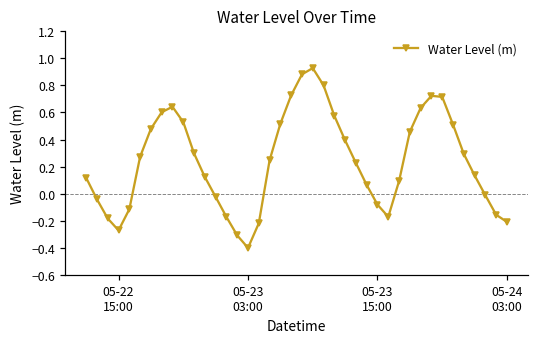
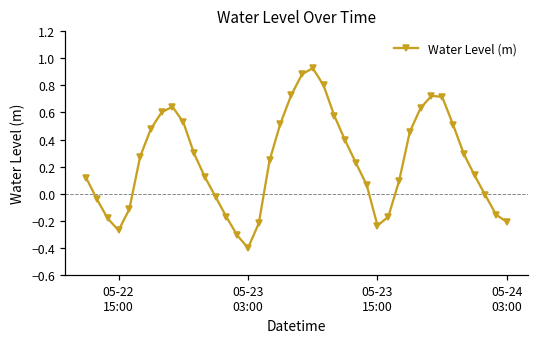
05-23 15:00: -0.08 -> -0.24
